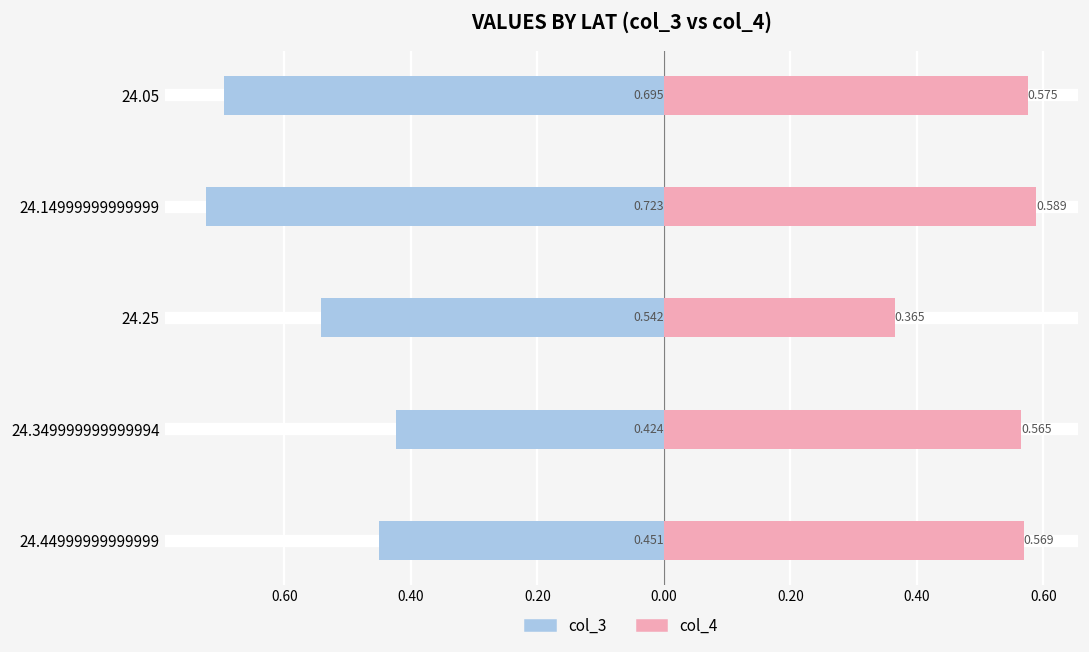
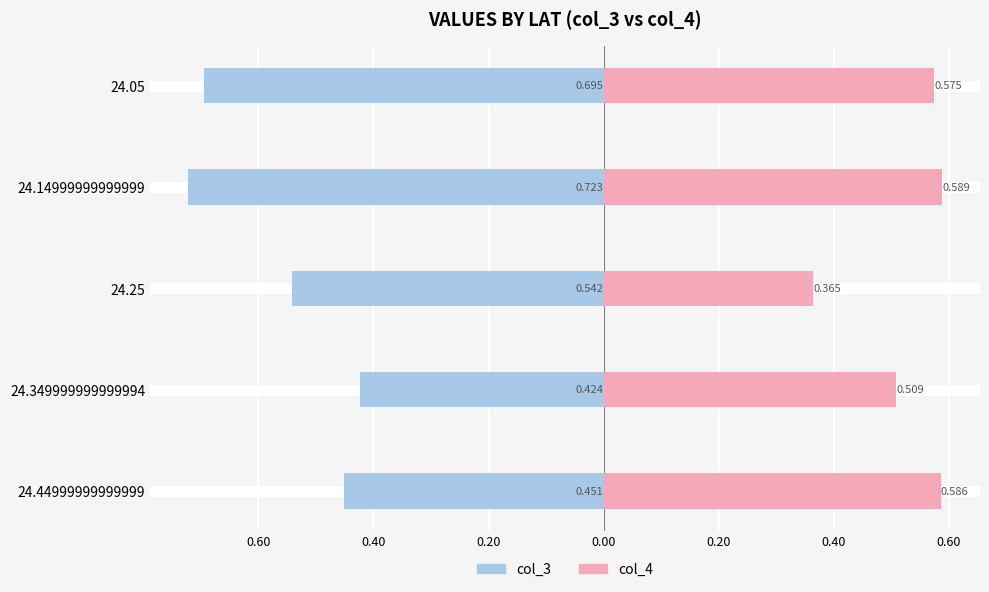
col_4, 24.349999999999994: 0.565 -> 0.509
col_4, 24.44999999999999: 0.569 -> 0.586
